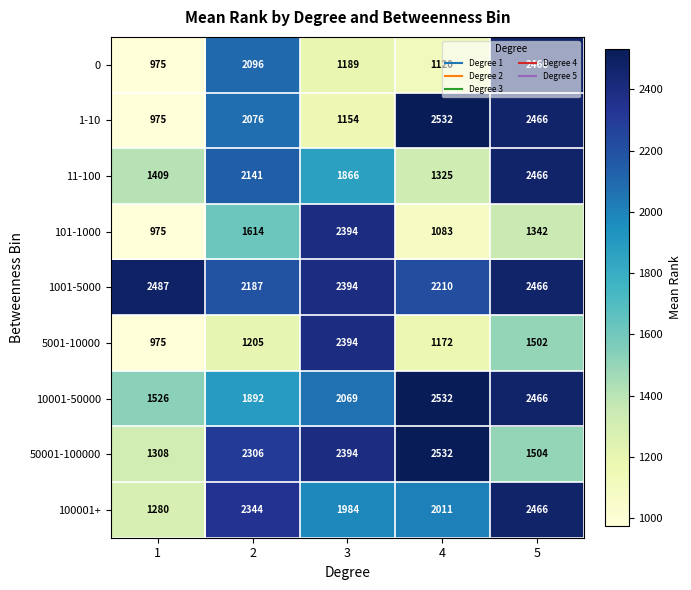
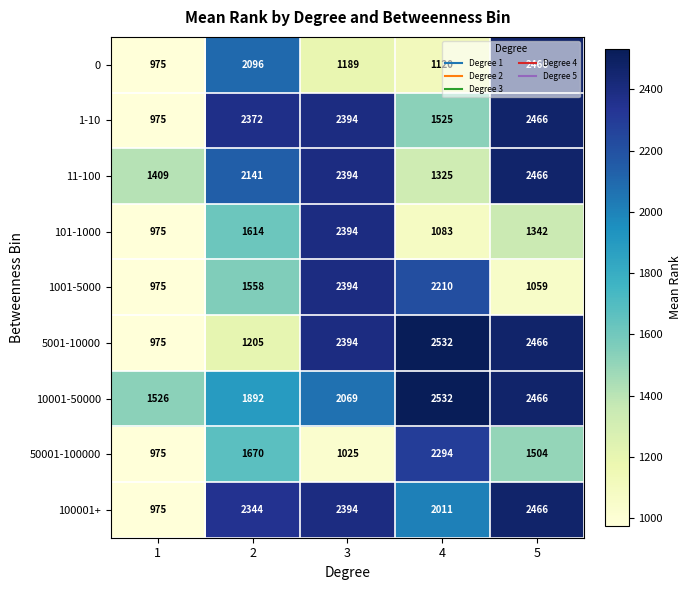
1-10, 2: 2076 -> 2372
1-10, 3: 1154 -> 2394
1-10, 4: 2532 -> 1525
11-100, 3: 1866 -> 2394
1001-5000, 1: 2487 -> 975
1001-5000, 2: 2187 -> 1558
1001-5000, 5: 2466 -> 1059
5001-10000, 4: 1172 -> 2532
5001-10000, 5: 1502 -> 2466
50001-100000, 1: 1308 -> 975
50001-100000, 2: 2306 -> 1670
50001-100000, 3: 2394 -> 1025
50001-100000, 4: 2532 -> 2294
100001+, 1: 1280 -> 975
100001+, 3: 1984 -> 2394
